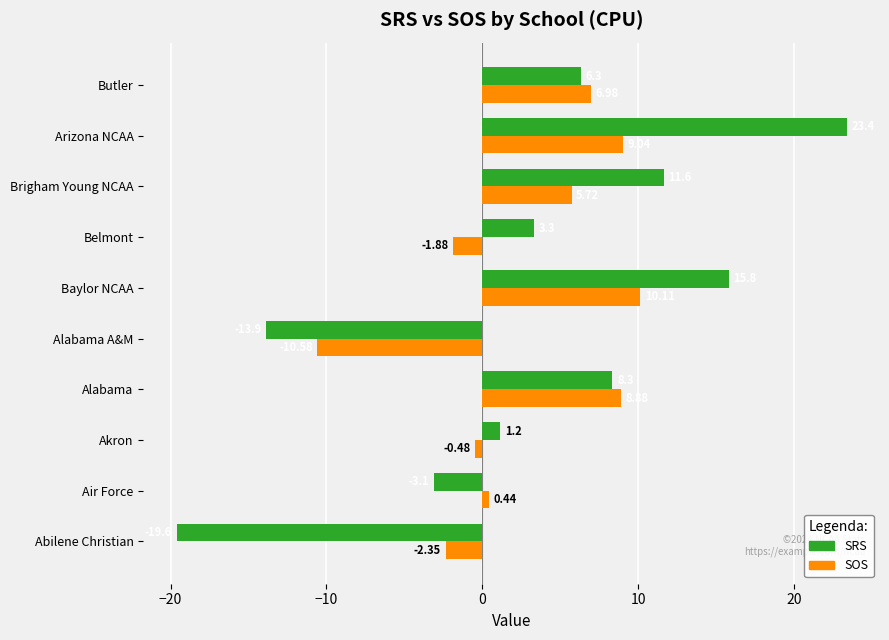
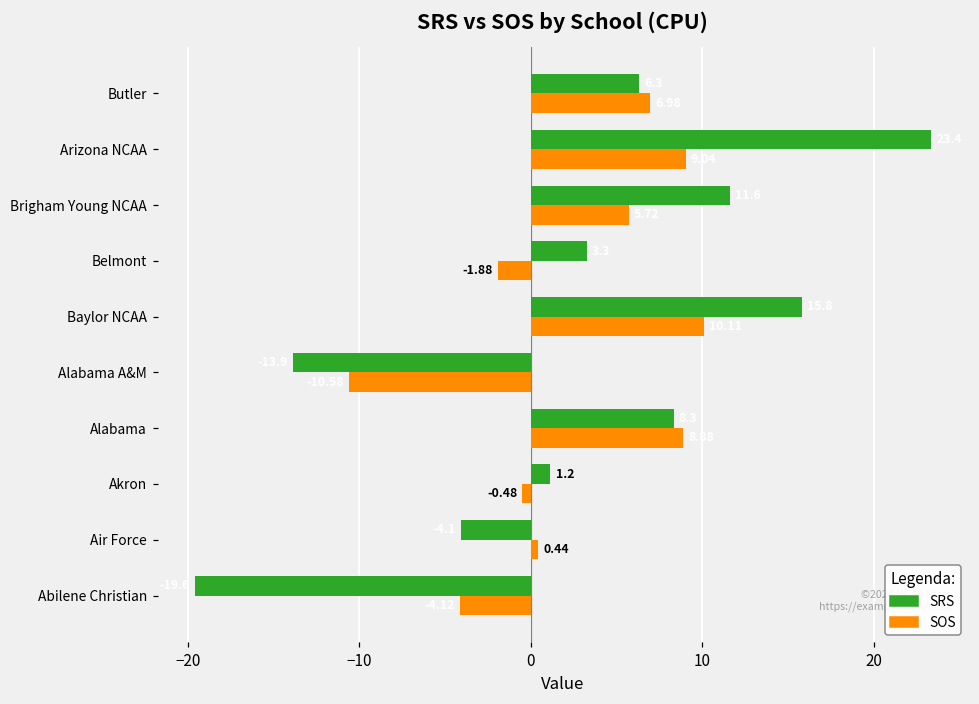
SRS, Air Force: -3.1 -> -4.1
SOS, Abilene Christian: -2.4 -> -4.1
